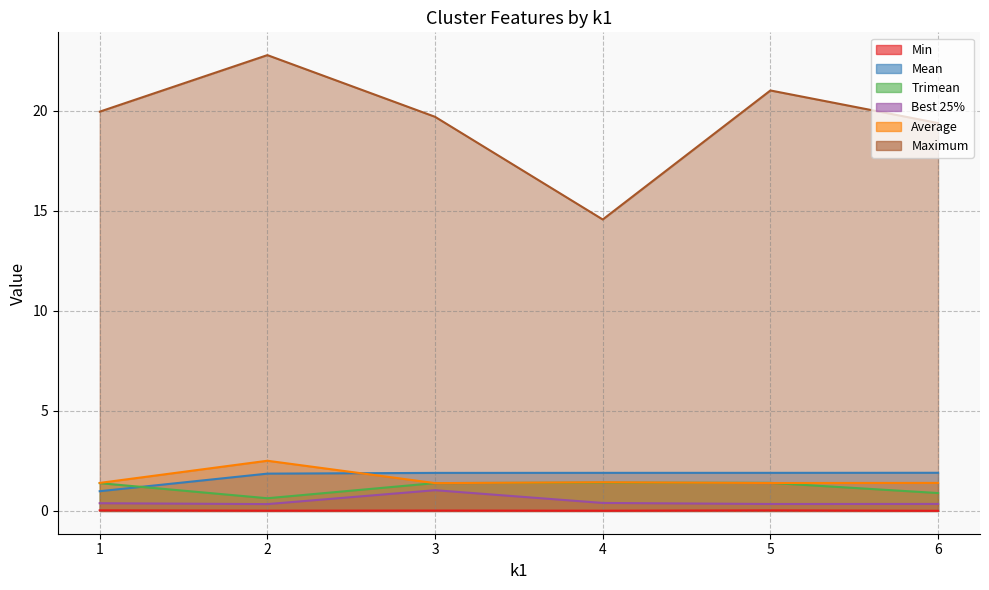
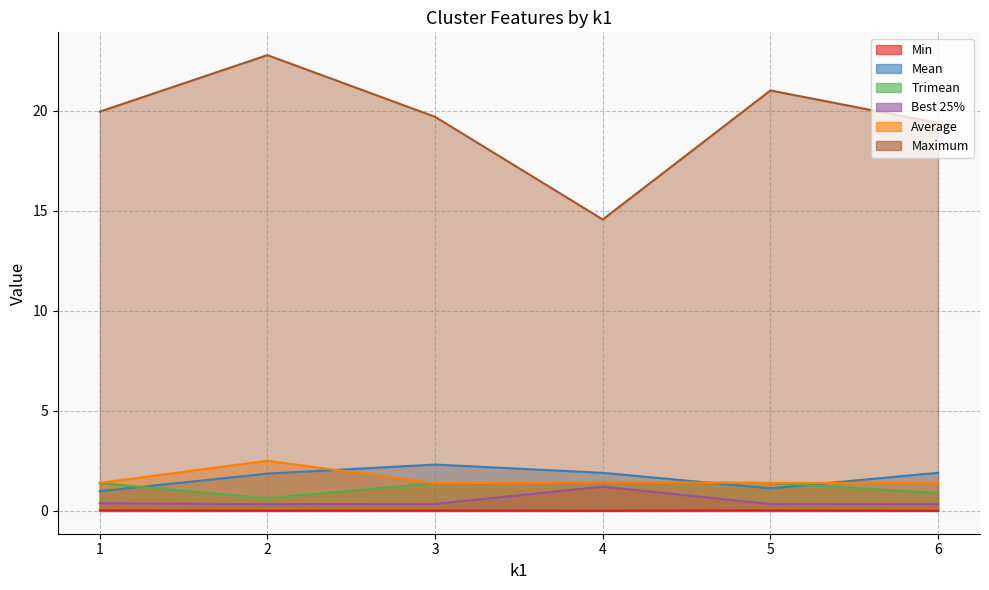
Mean, 3: 1.9 -> 2.3
Best 25%, 3: 1.0 -> 0.3
Best 25%, 4: 0.4 -> 1.2
Mean, 5: 1.9 -> 1.1
